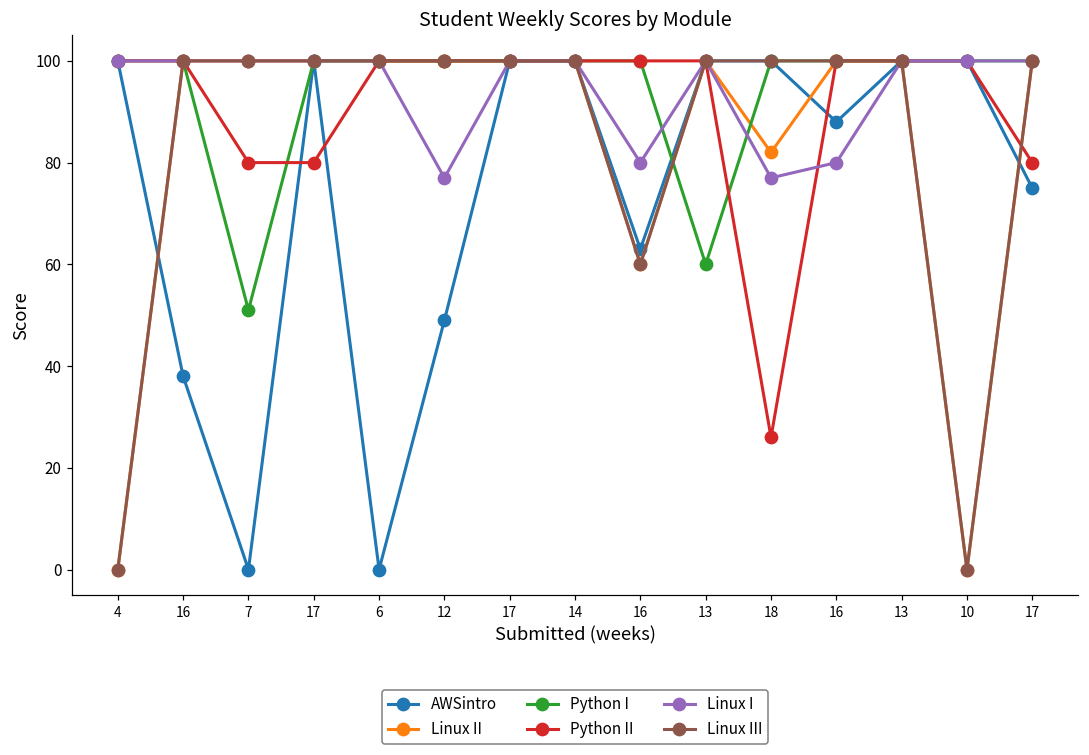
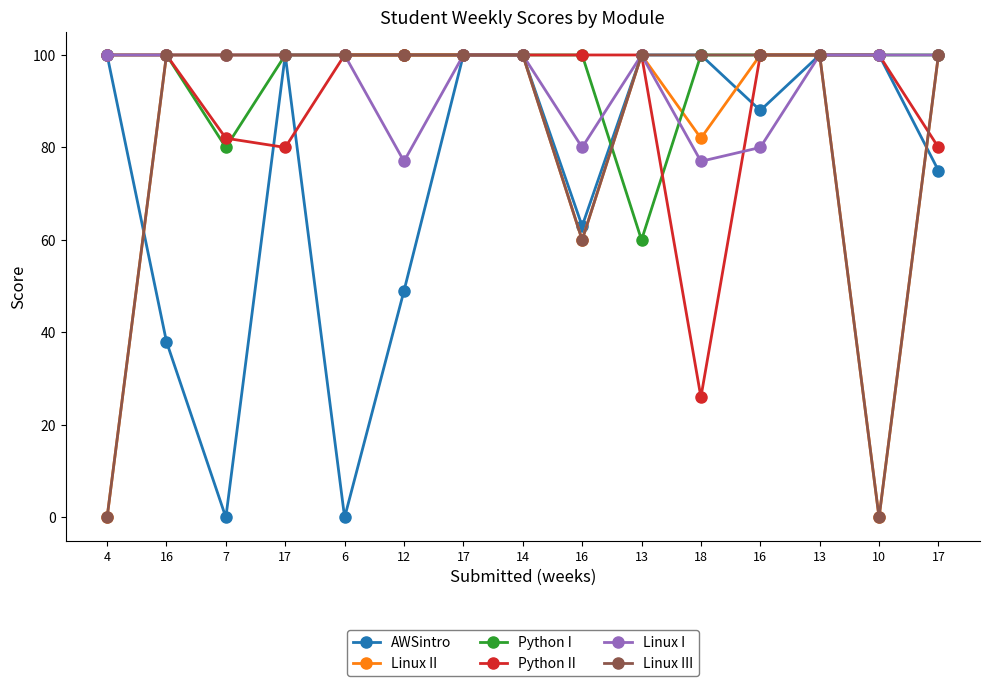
Python I, 7: 51 -> 80
Python II, 7: 80 -> 82
